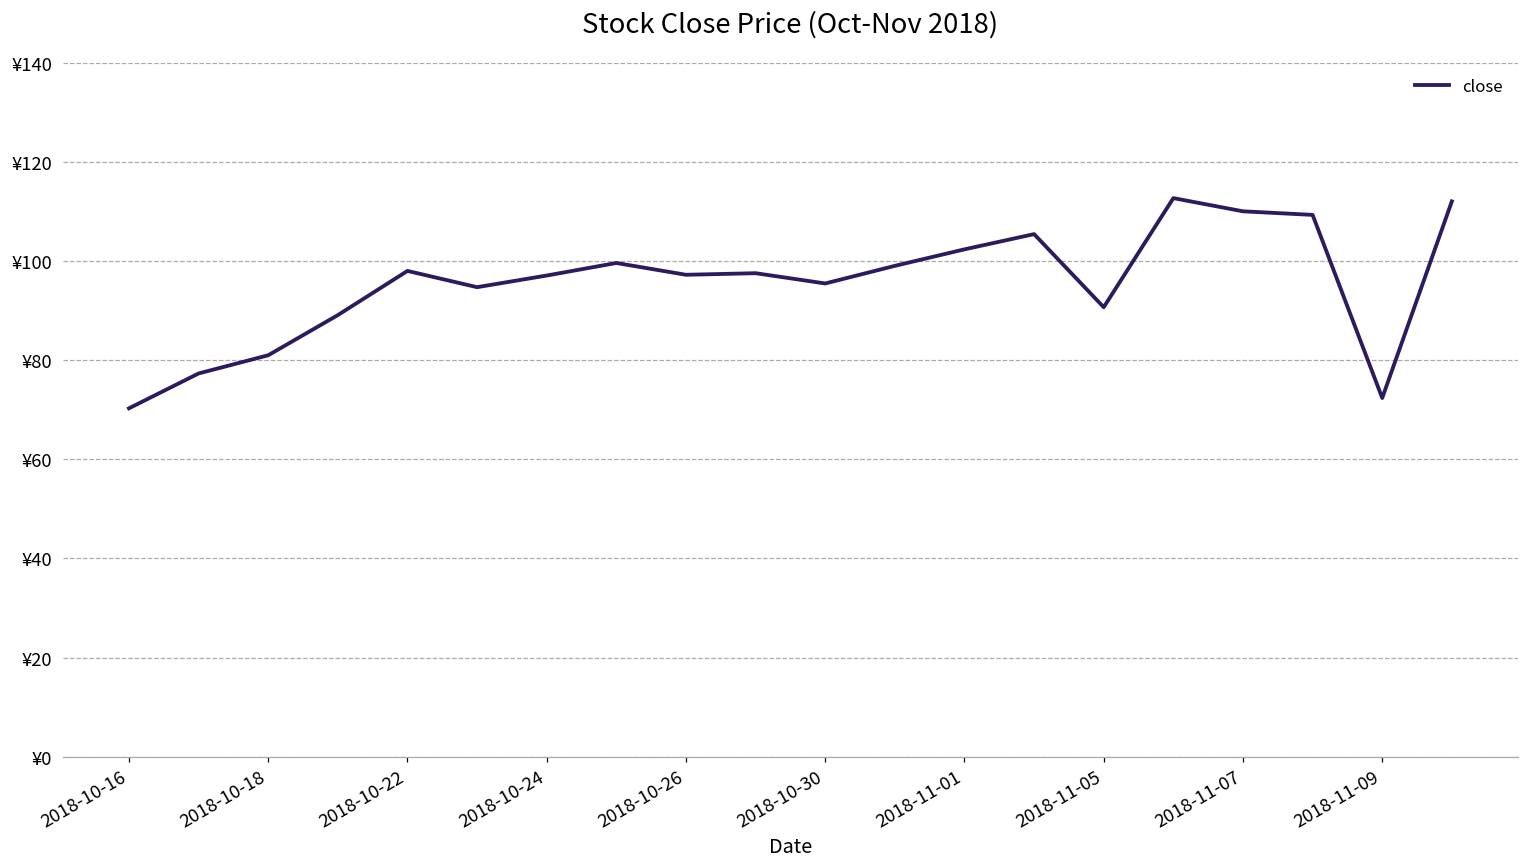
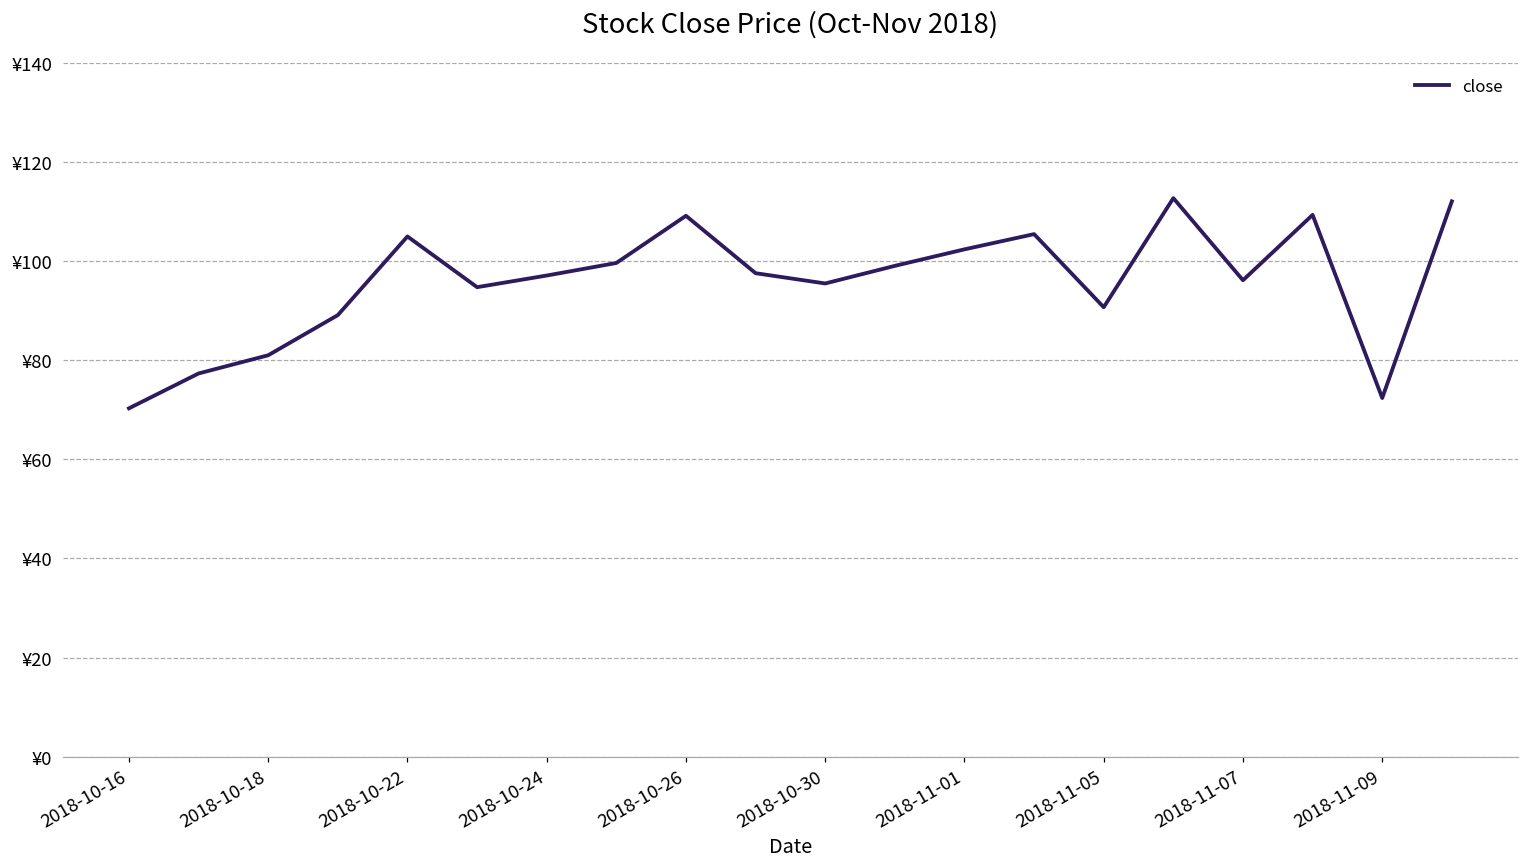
2018-10-22: ¥98 -> ¥105
2018-10-26: ¥97 -> ¥109
2018-11-07: ¥110 -> ¥96
